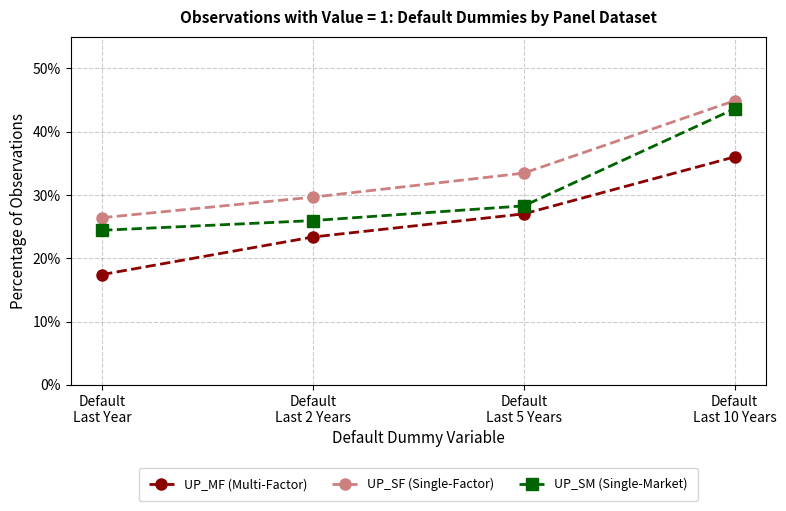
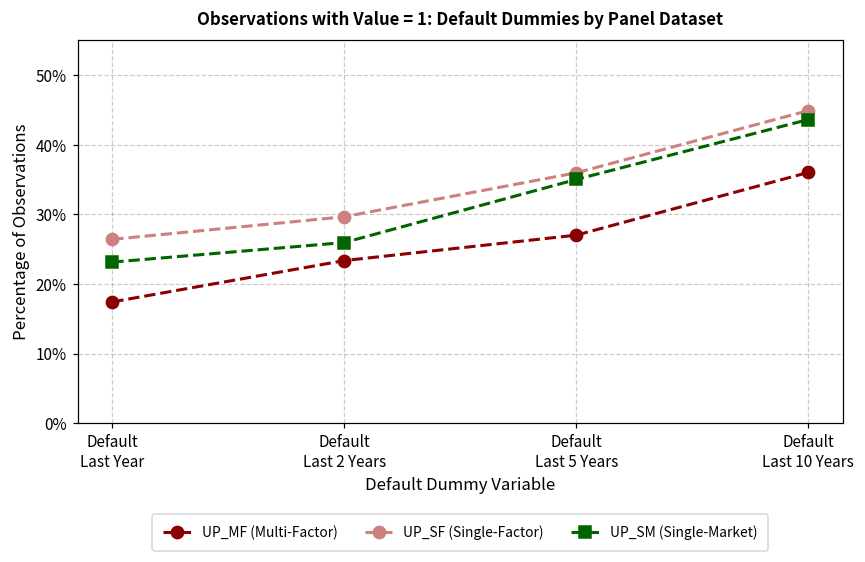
UP_SM (Single-Market), Default Last Year: 24% -> 23%
UP_SF (Single-Factor), Default Last 5 Years: 33% -> 36%
UP_SM (Single-Market), Default Last 5 Years: 28% -> 35%
